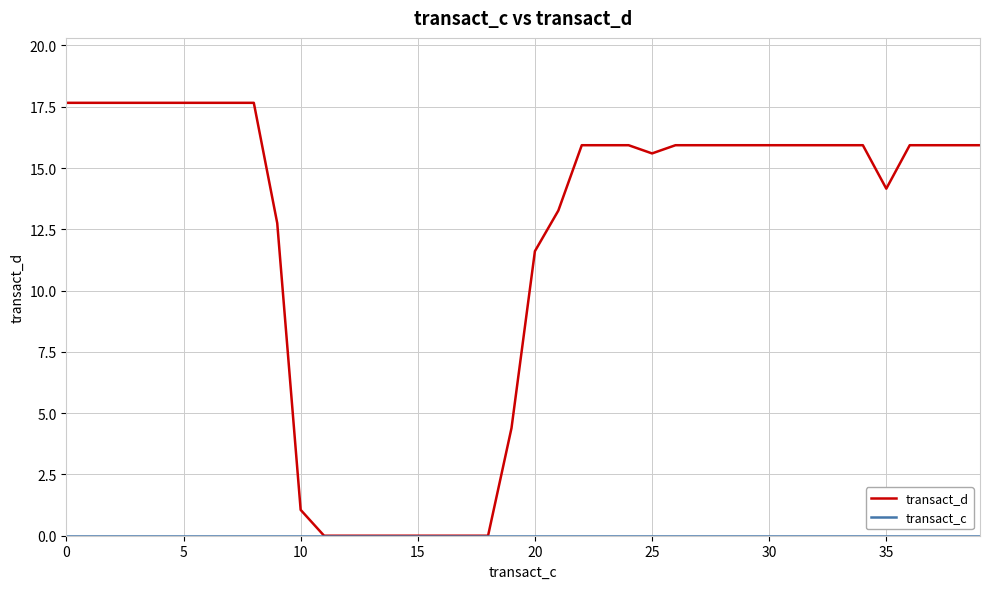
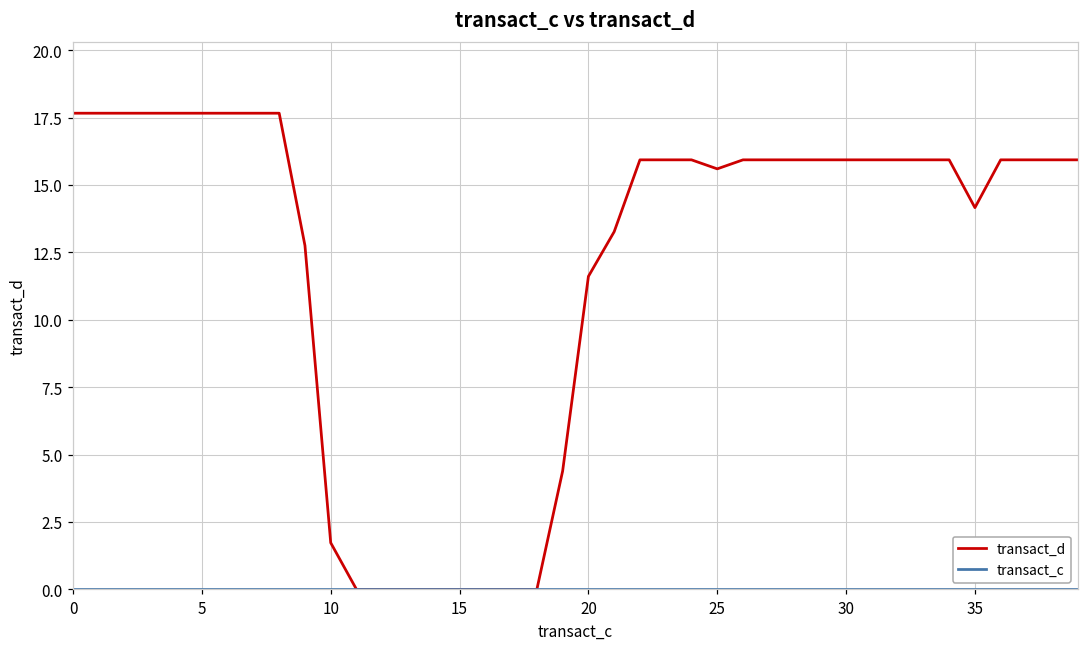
transact_d, 10: 1.1 -> 1.7
